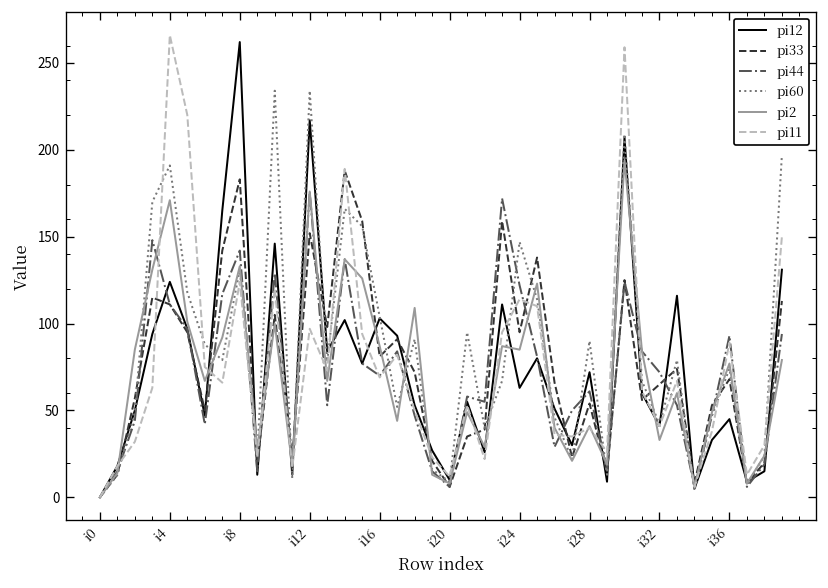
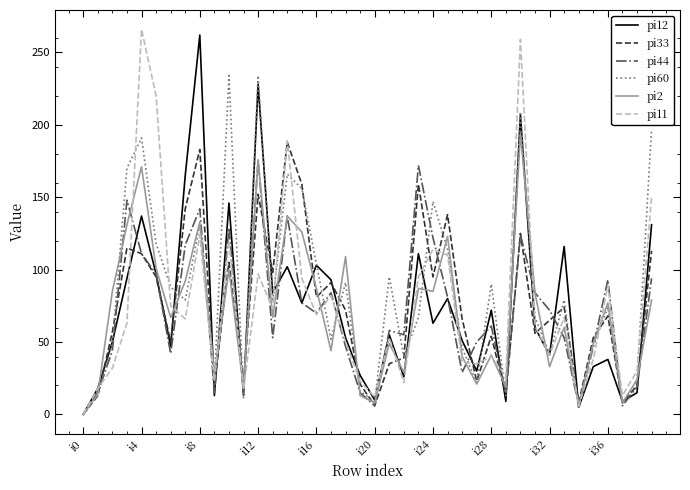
pi12, i4: 124 -> 137
pi12, i12: 217 -> 228
pi12, i36: 45 -> 38
